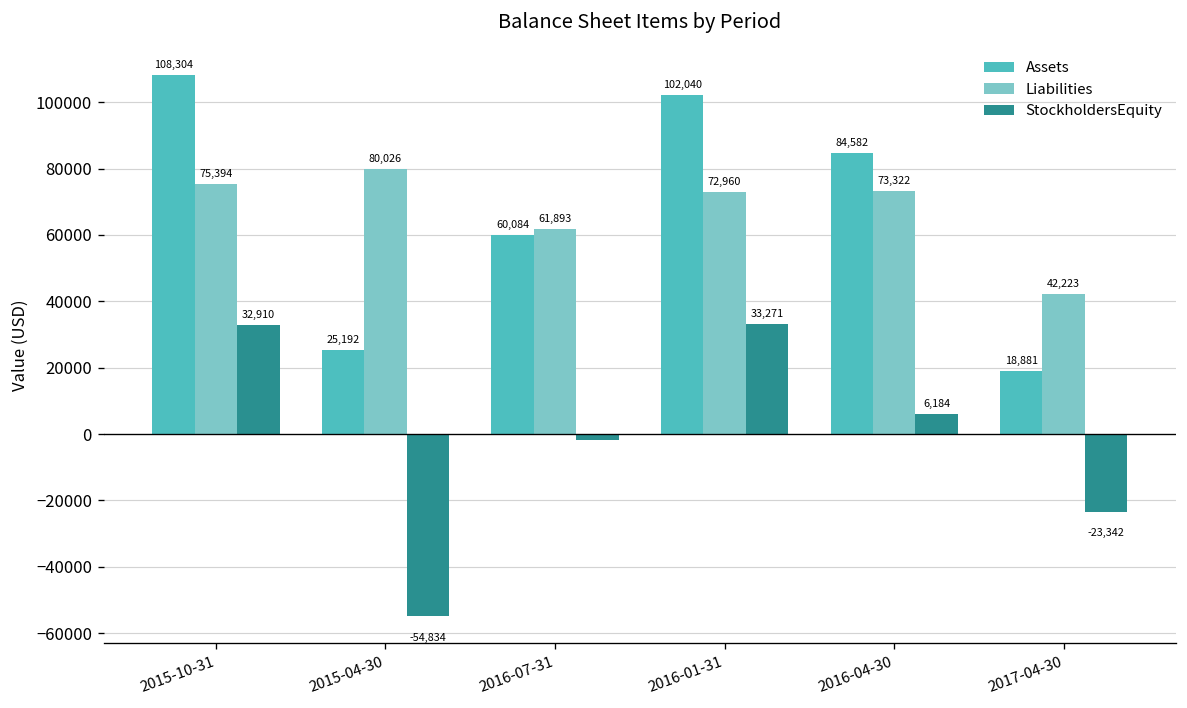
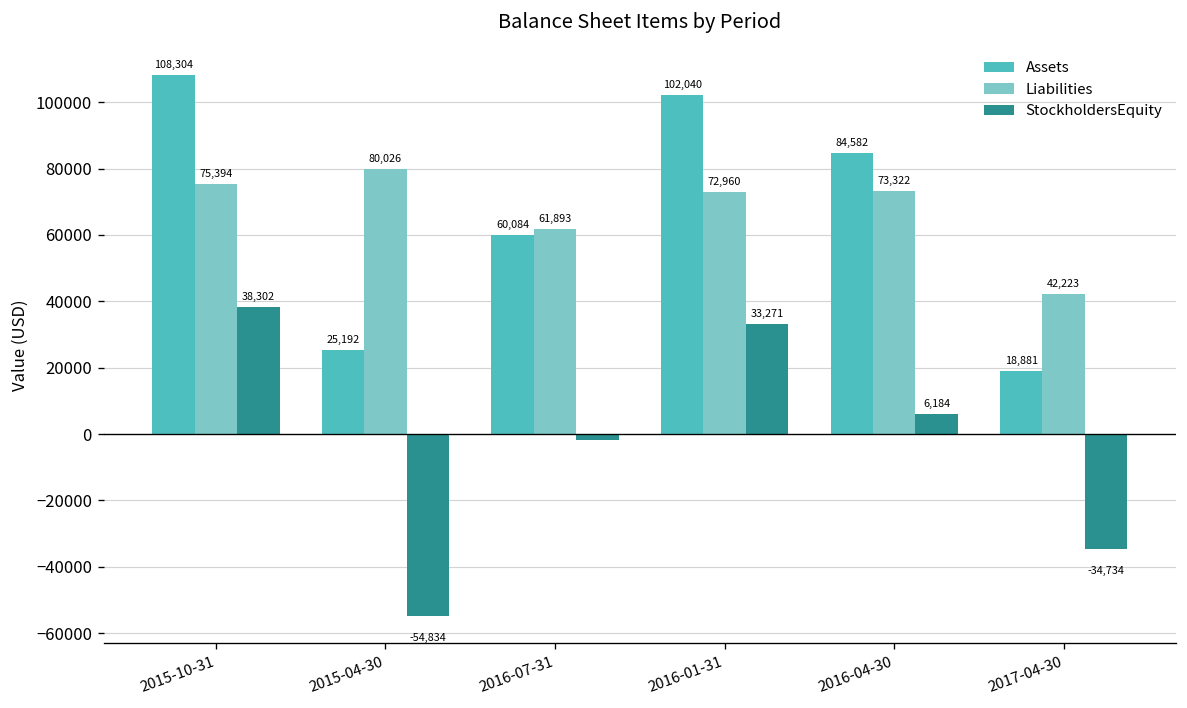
StockholdersEquity, 2015-10-31: 32,910 -> 38,302
StockholdersEquity, 2017-04-30: -23,342 -> -34,734
